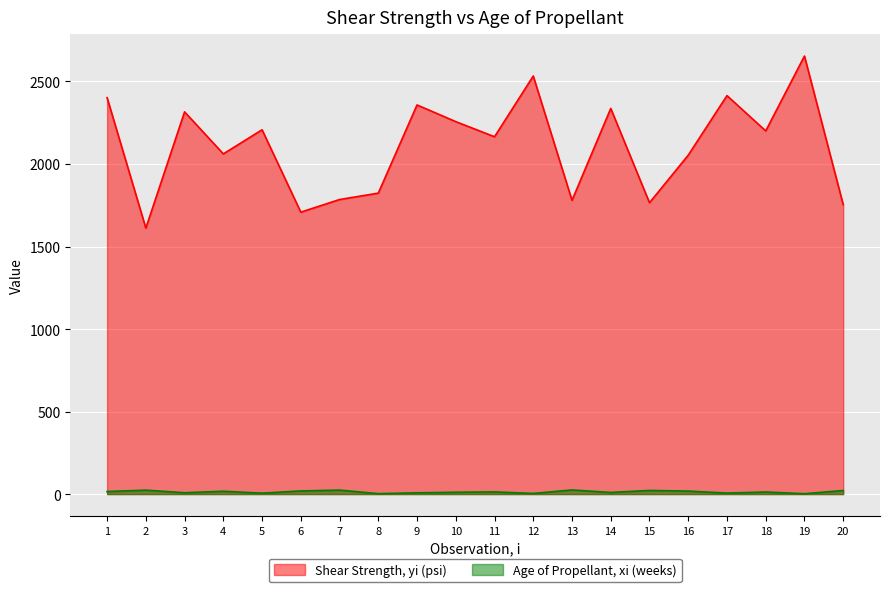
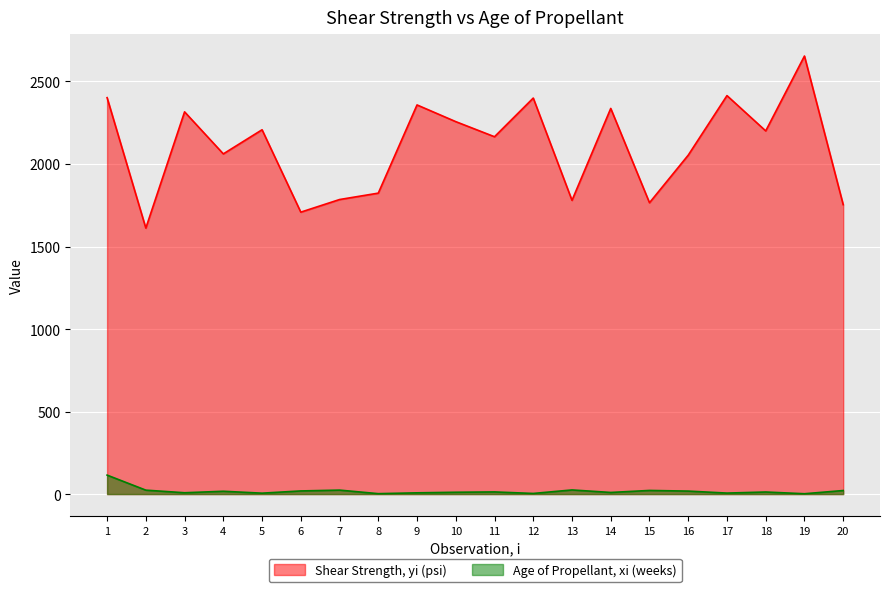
Age of Propellant, xi (weeks), 1: 20 -> 110
Shear Strength, yi (psi), 12: 2530 -> 2400
